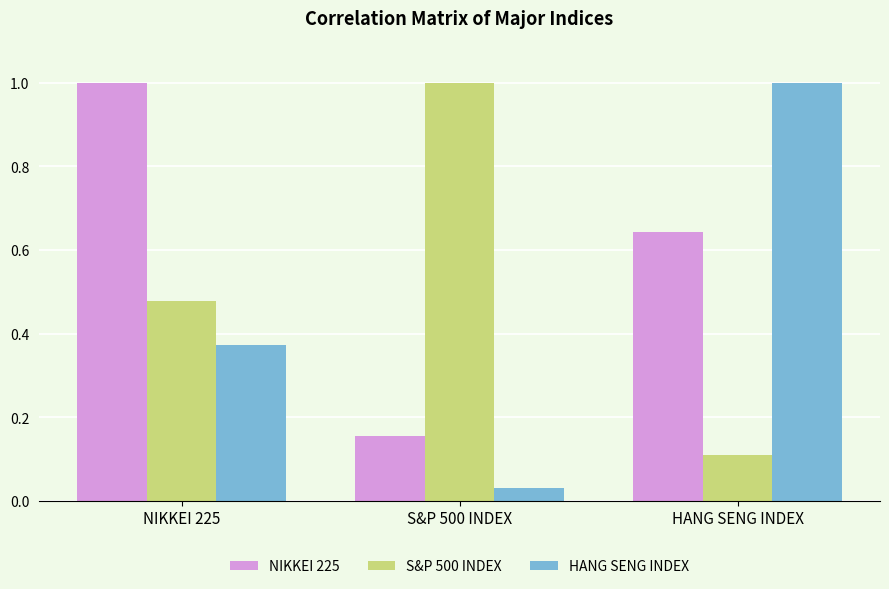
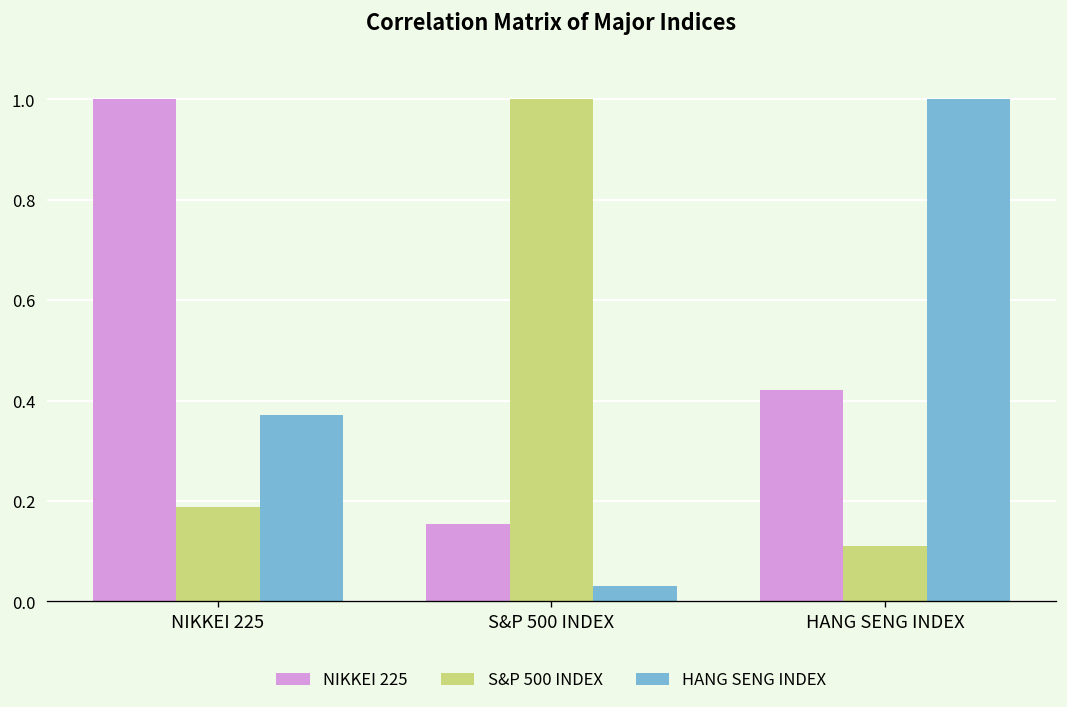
S&P 500 INDEX, NIKKEI 225: 0.48 -> 0.19
NIKKEI 225, HANG SENG INDEX: 0.64 -> 0.42
